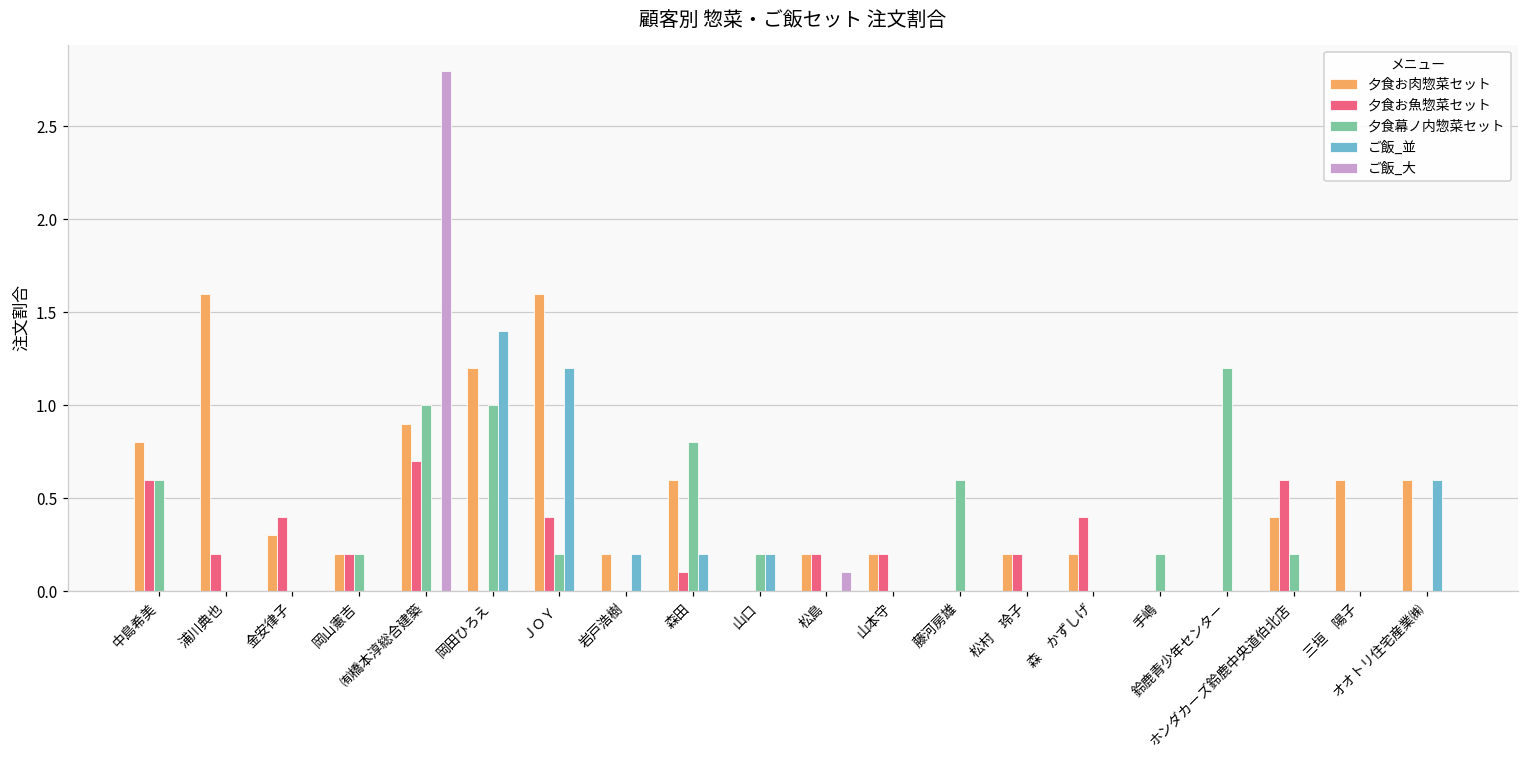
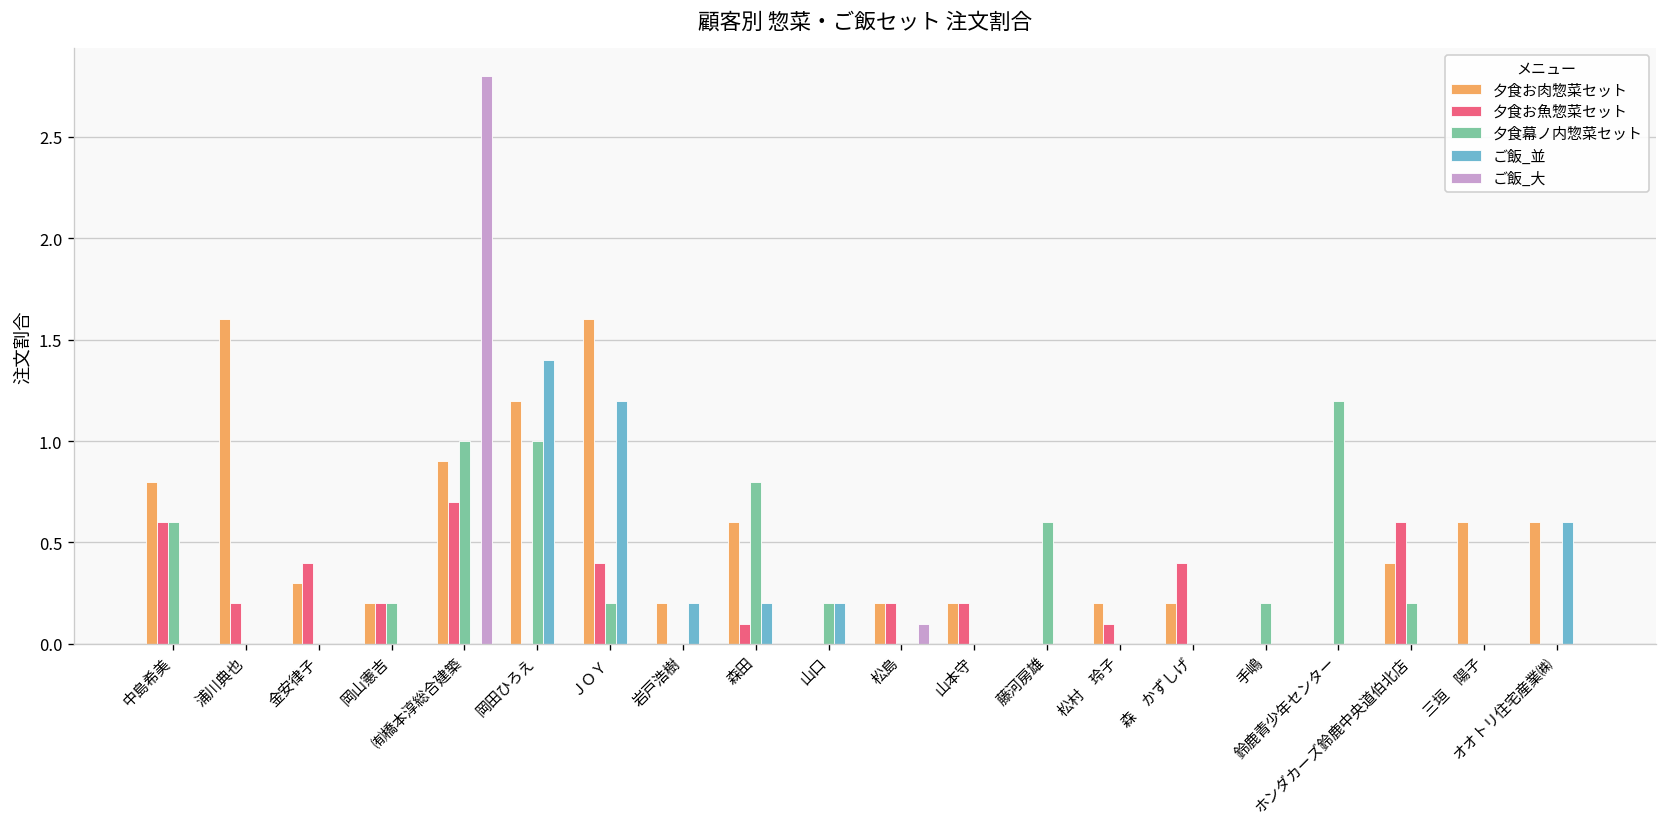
夕食お魚惣菜セット, 松村 玲子: 0.2 -> 0.1
